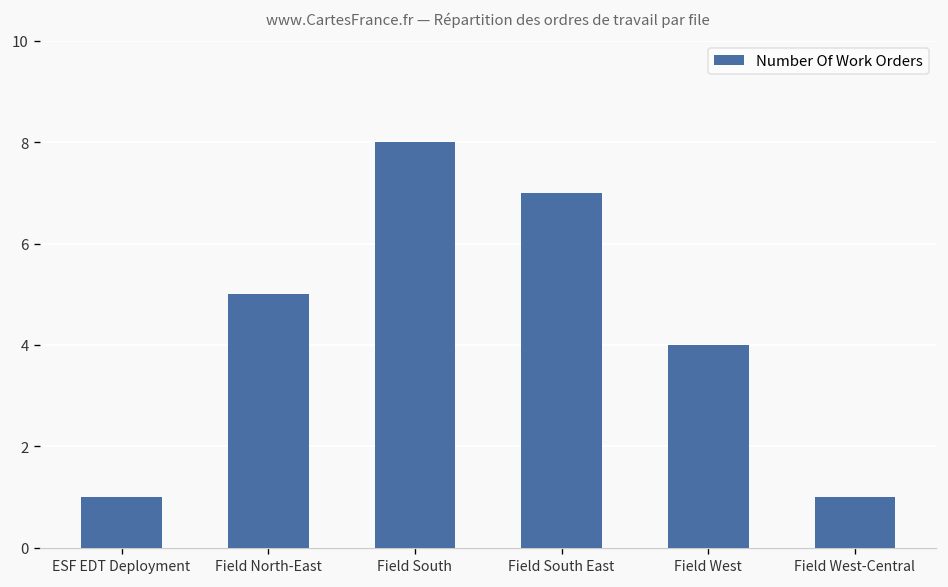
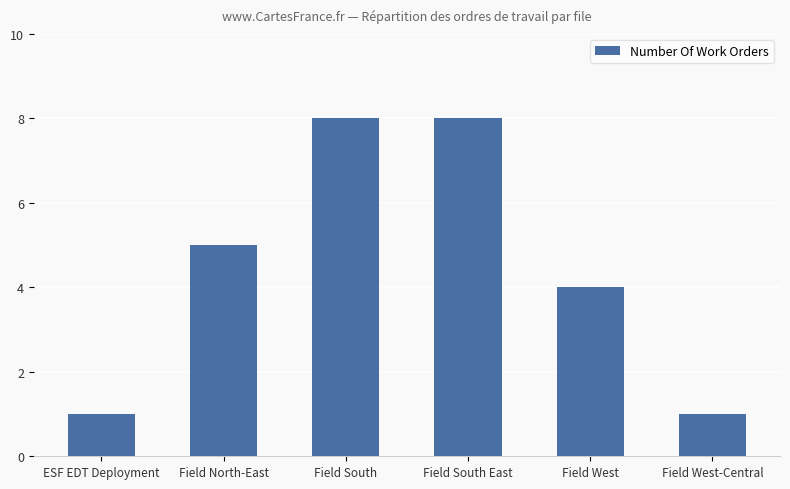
Field South East: 7 -> 8
